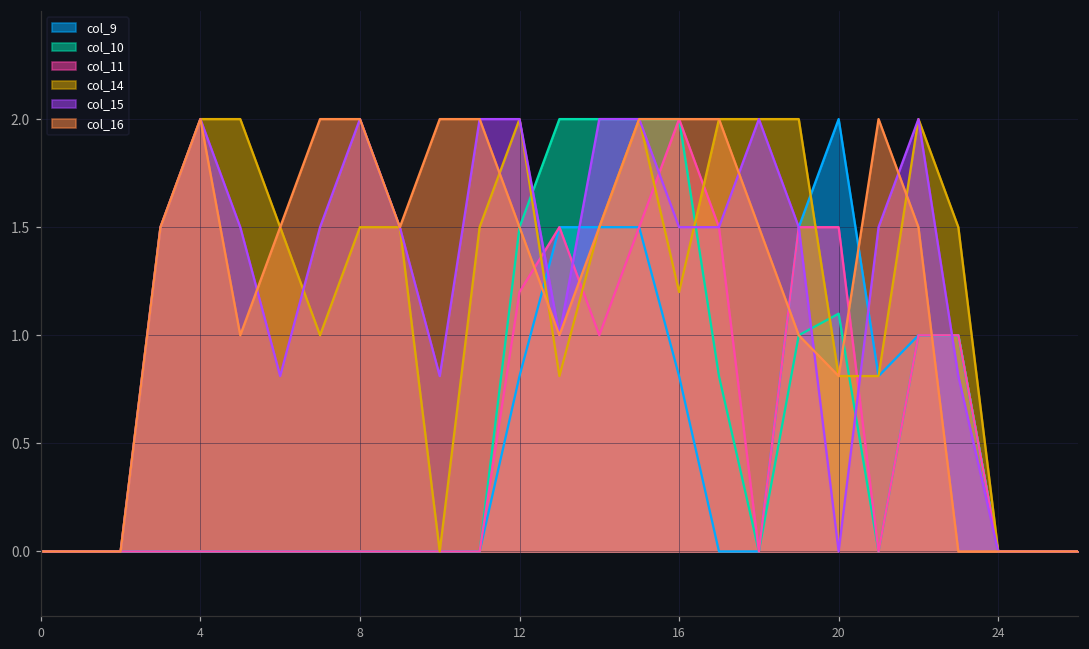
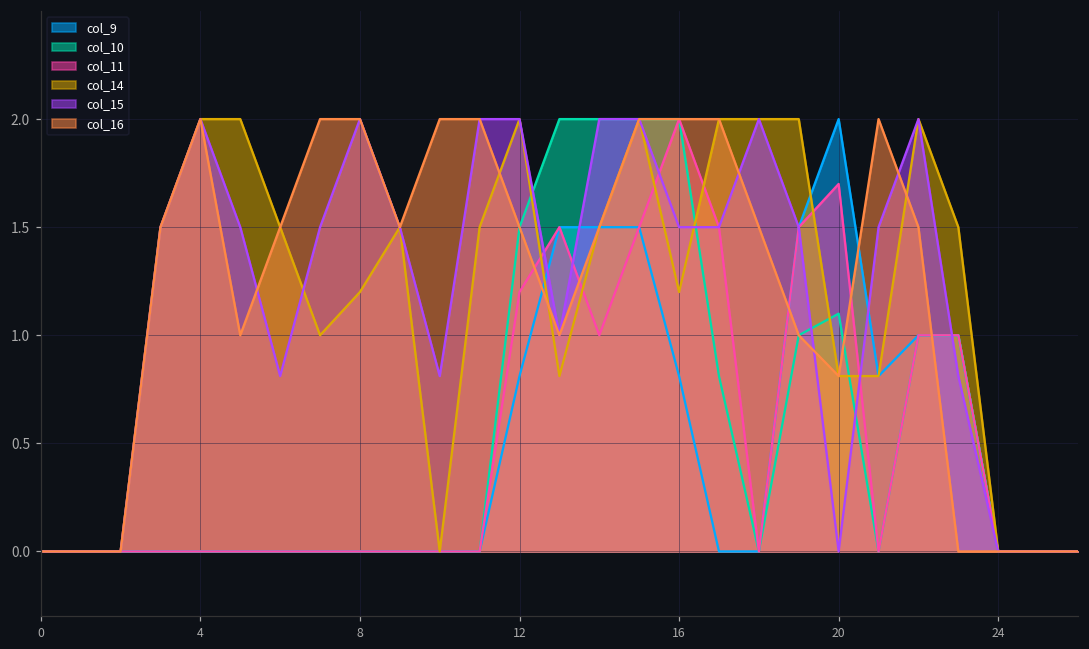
col_14, 8: 1.5 -> 1.2
col_11, 20: 1.5 -> 1.7
